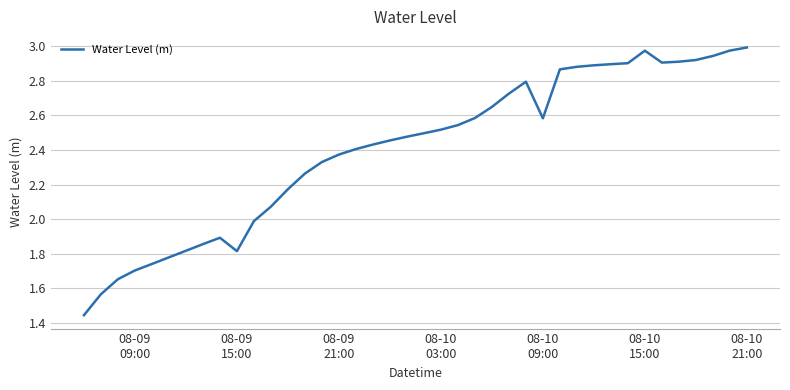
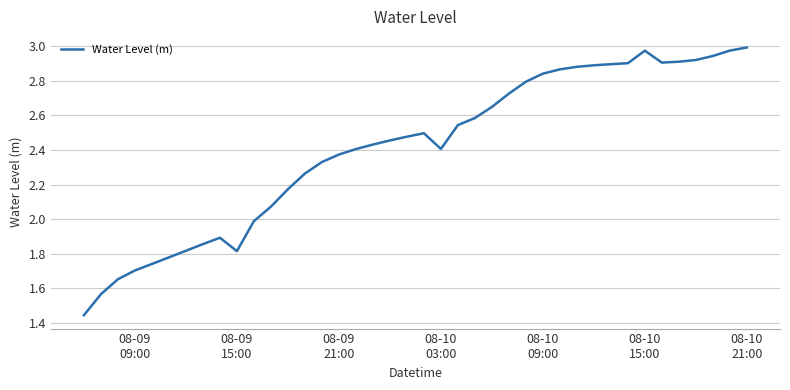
08-10 03:00: 2.52 -> 2.41
08-10 09:00: 2.58 -> 2.84
